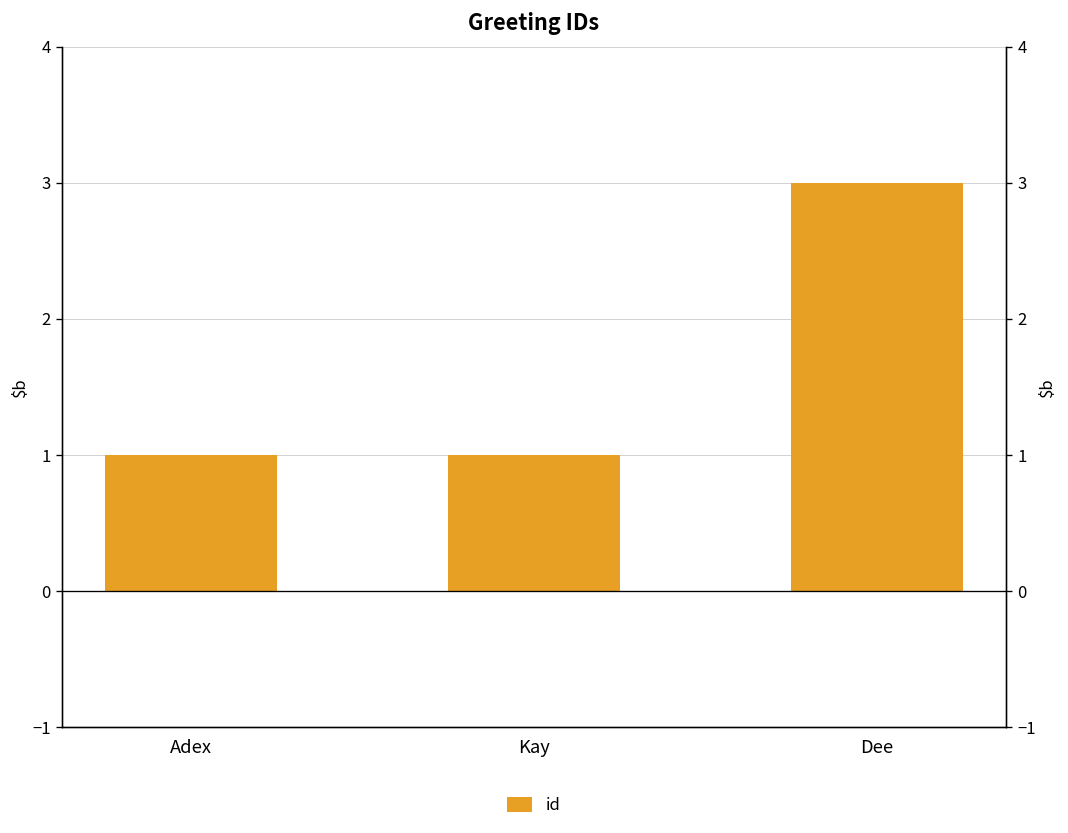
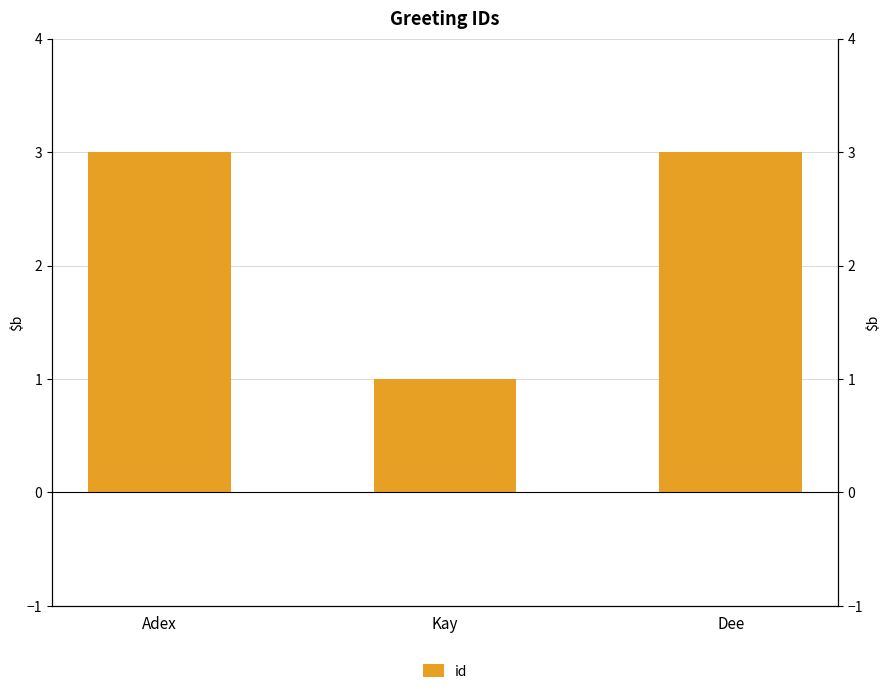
Adex: 1 -> 3
